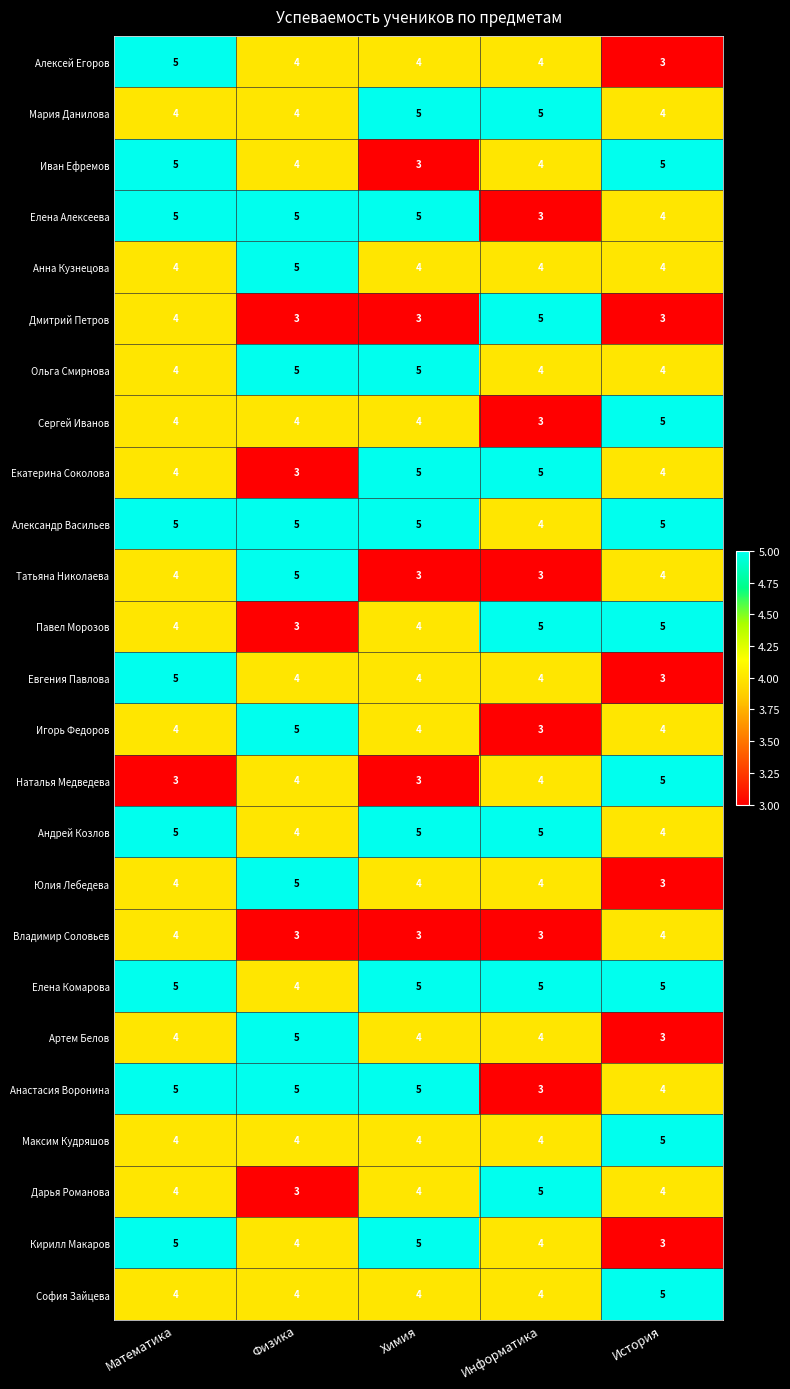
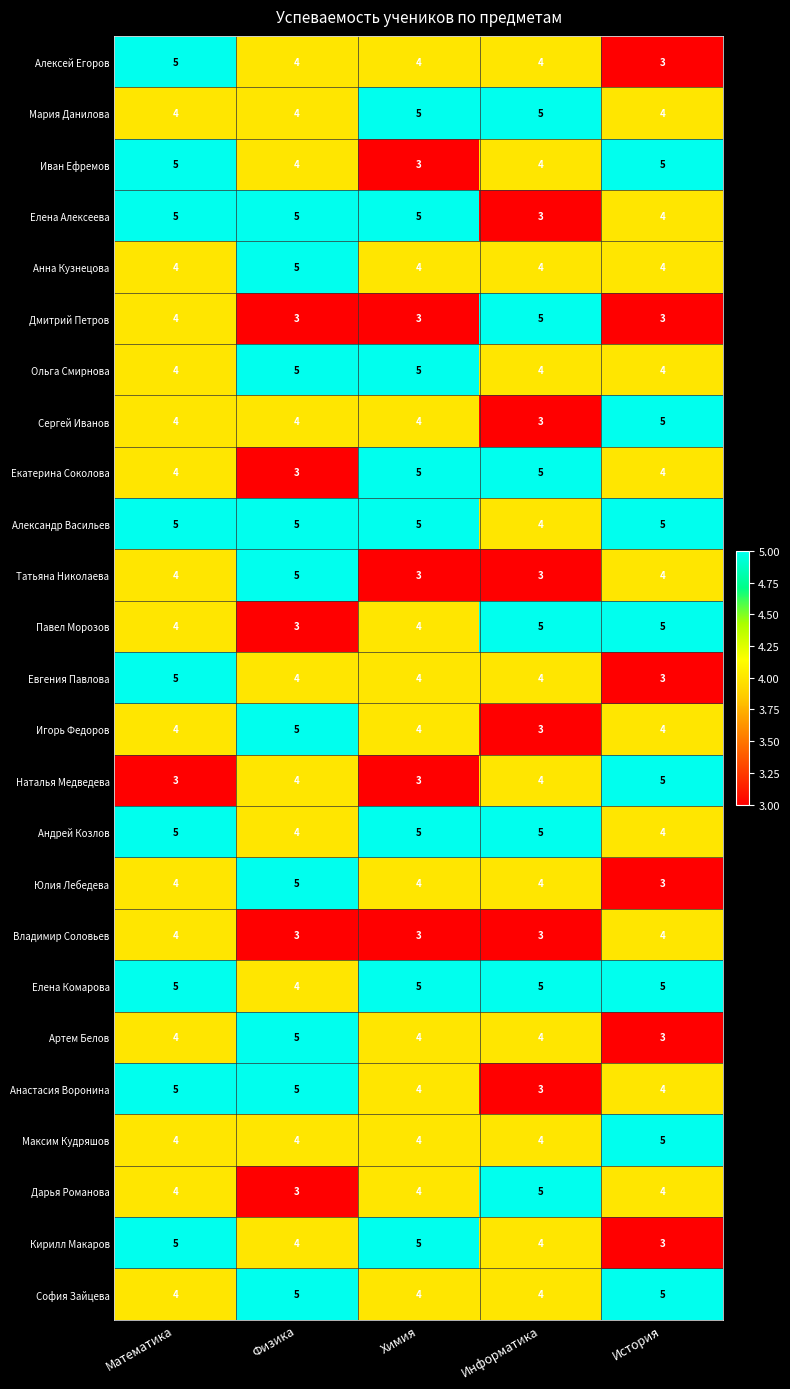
Анастасия Воронина, Химия: 5 -> 4
София Зайцева, Физика: 4 -> 5
